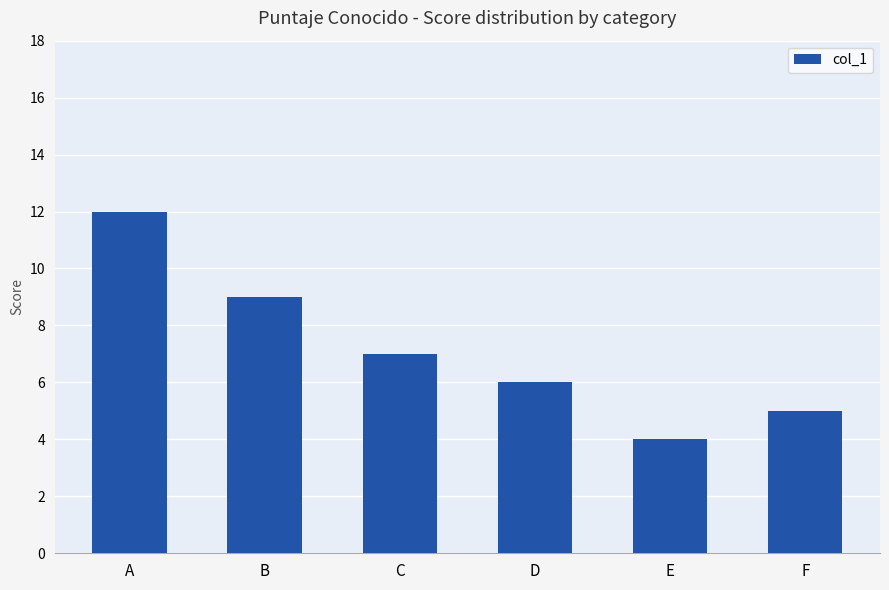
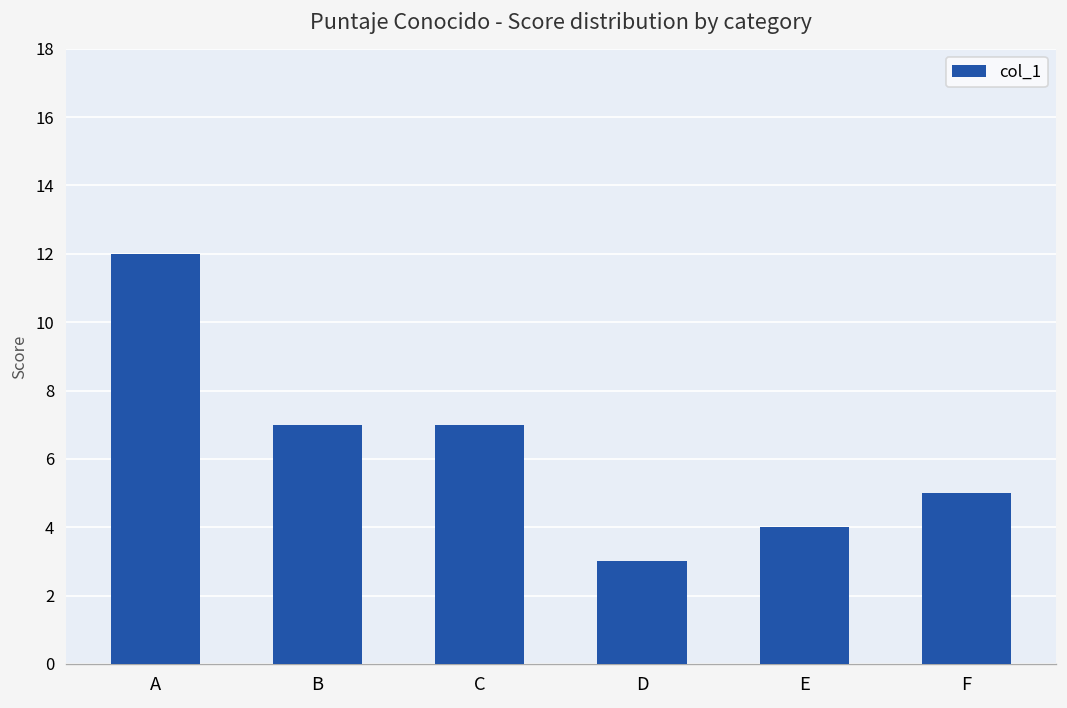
B: 9 -> 7
D: 6 -> 3
